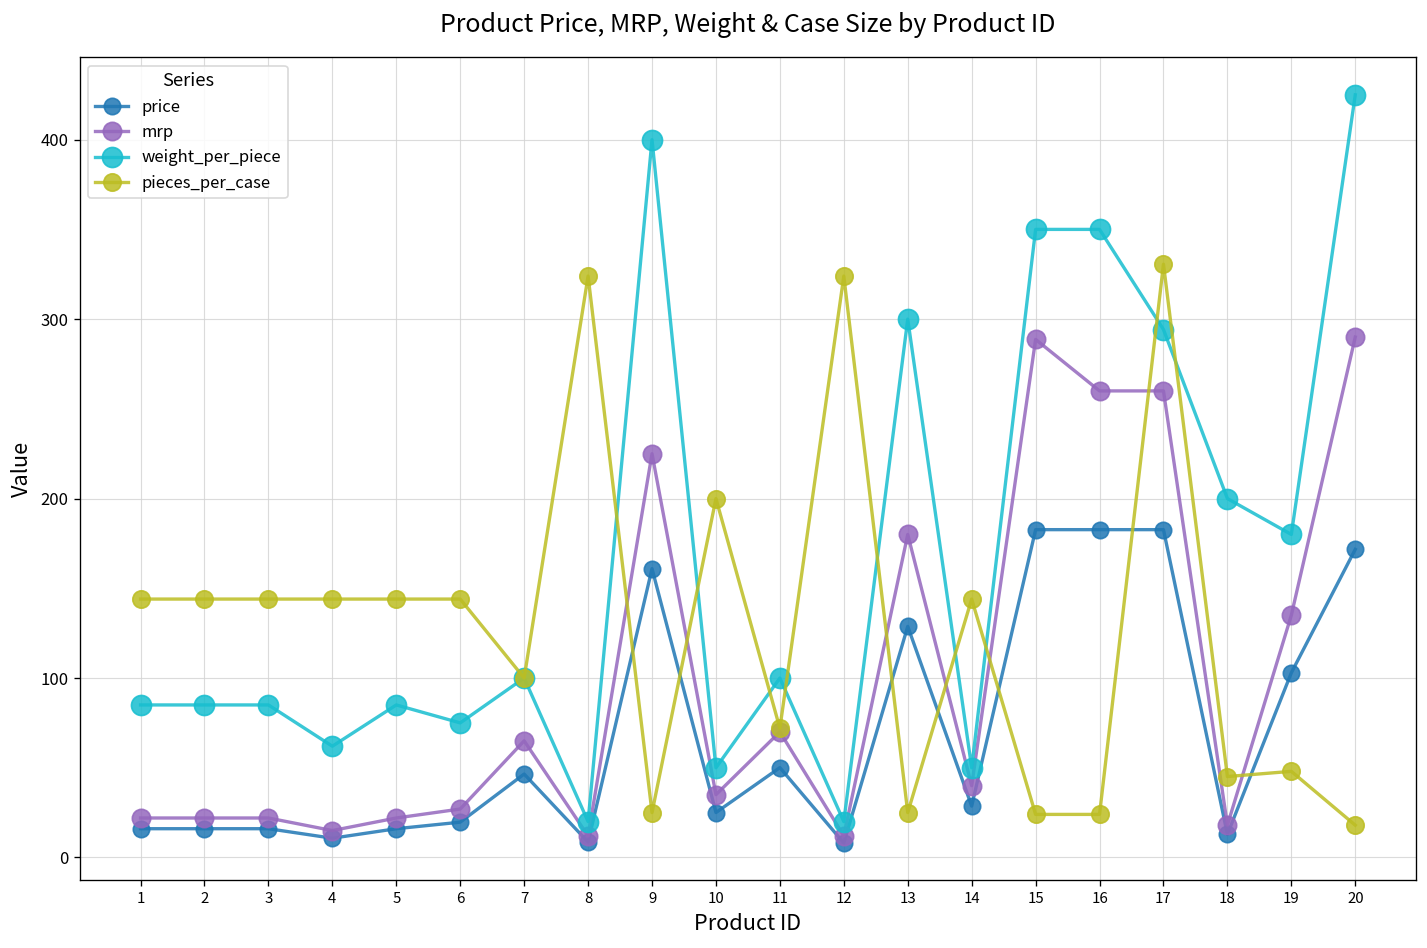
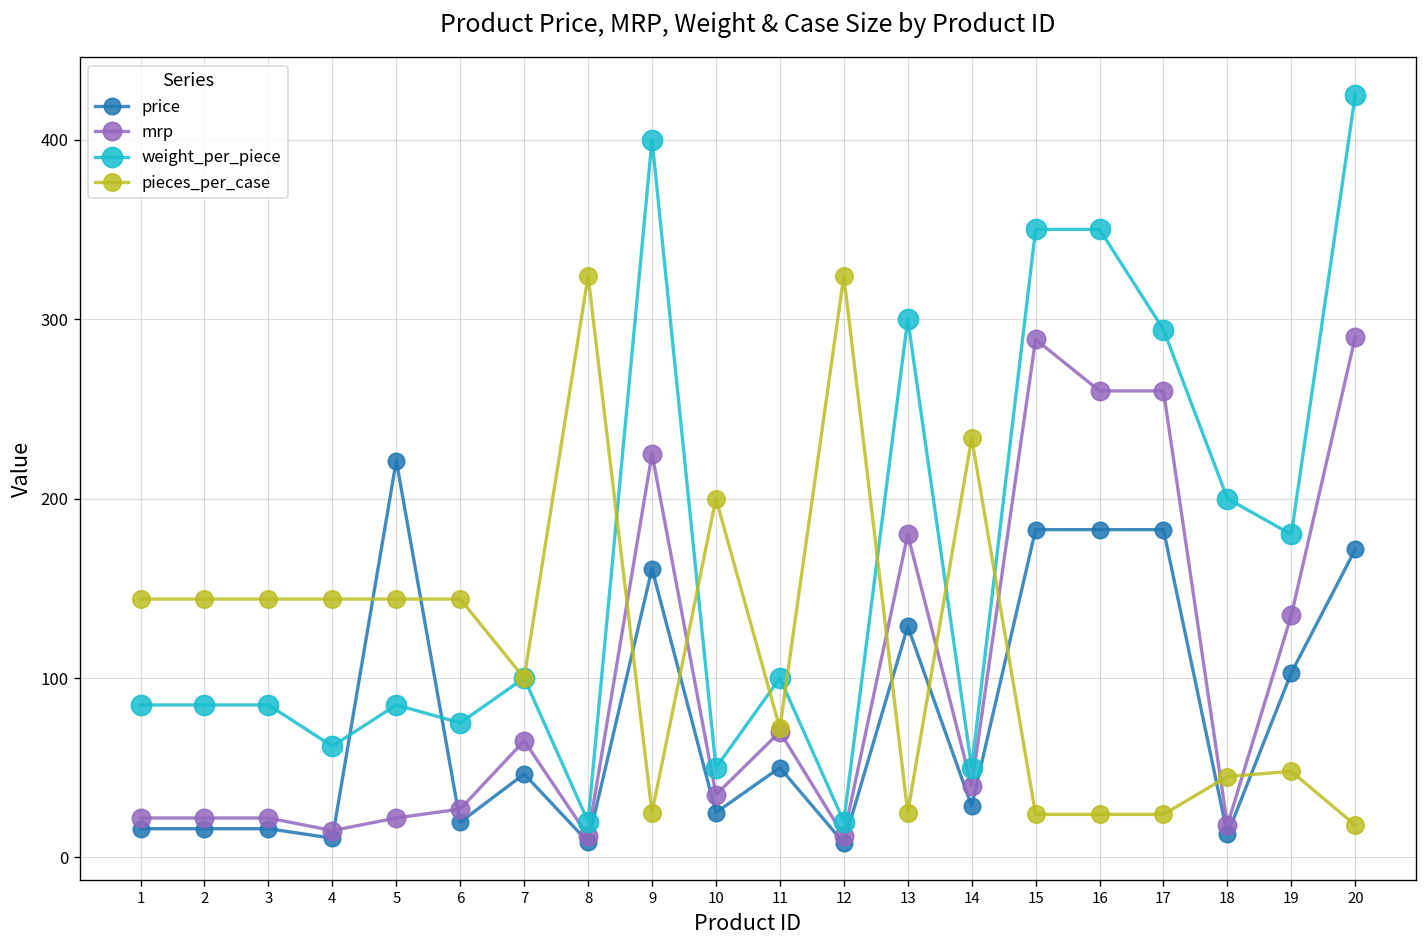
price, 5: 16 -> 221
pieces_per_case, 14: 144 -> 234
pieces_per_case, 17: 331 -> 24
